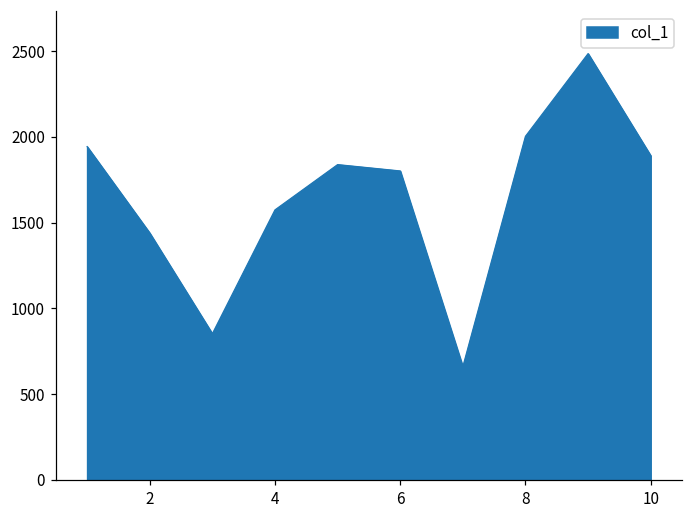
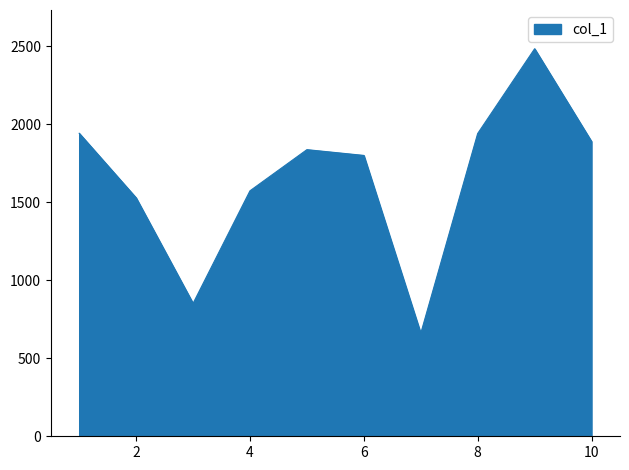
2: 1440 -> 1530
8: 2000 -> 1940
